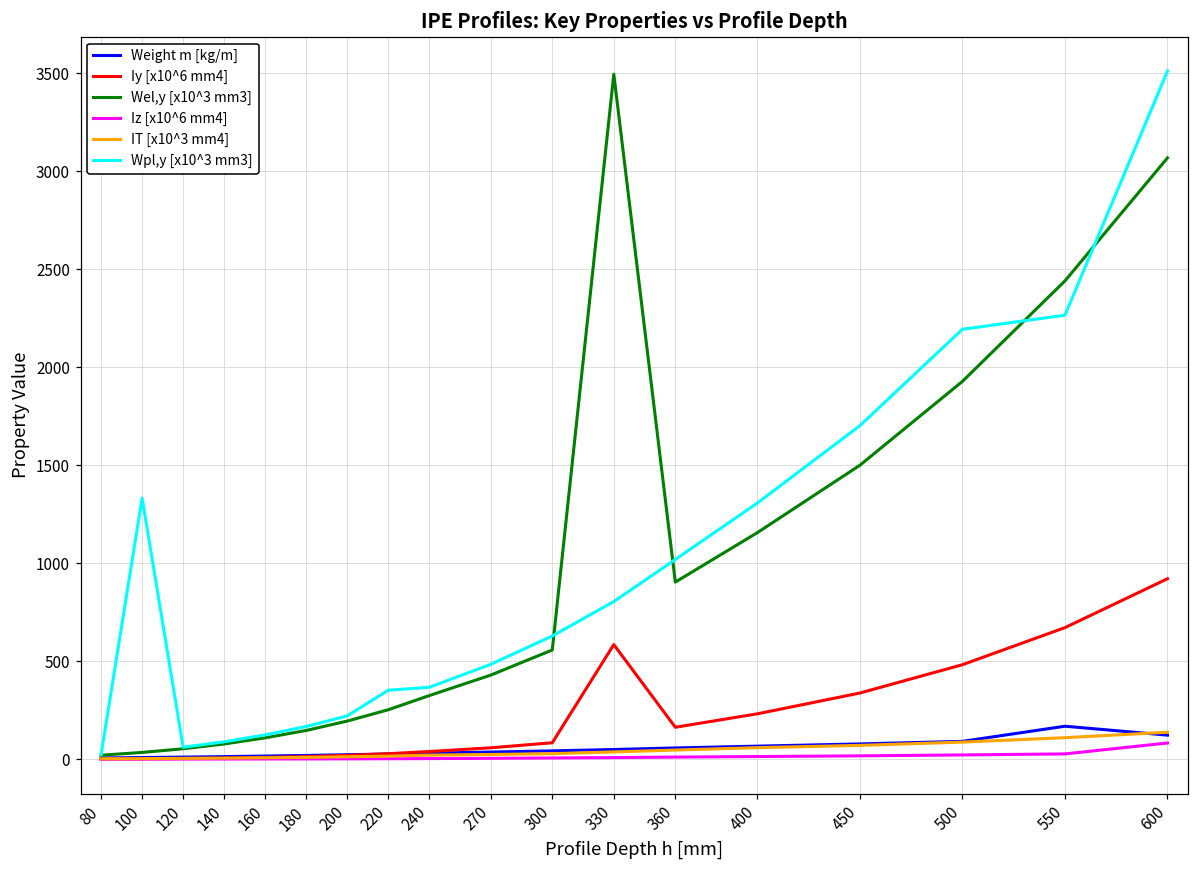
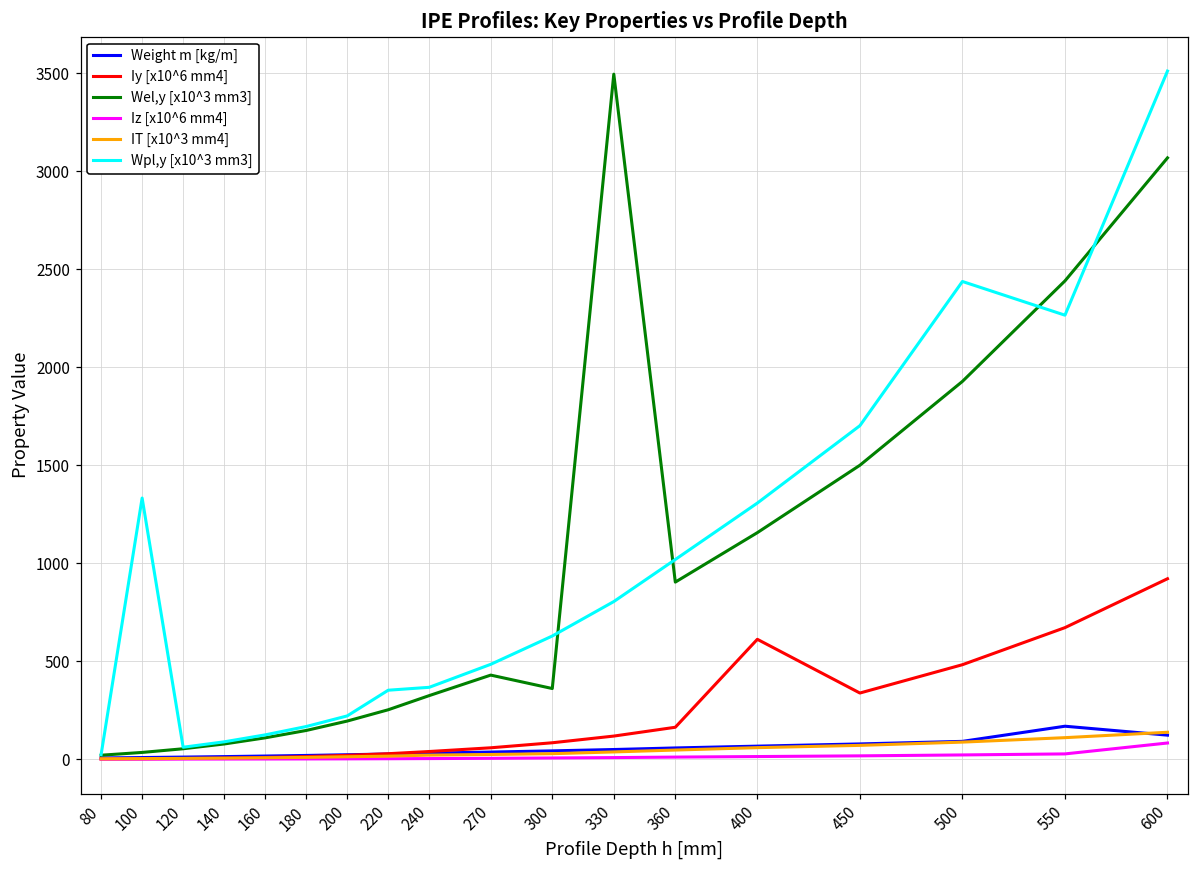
Wel,y [x10^3 mm3], 300: 560 -> 360
Iy [x10^6 mm4], 330: 580 -> 120
Iy [x10^6 mm4], 400: 230 -> 610
Wpl,y [x10^3 mm3], 500: 2190 -> 2440
